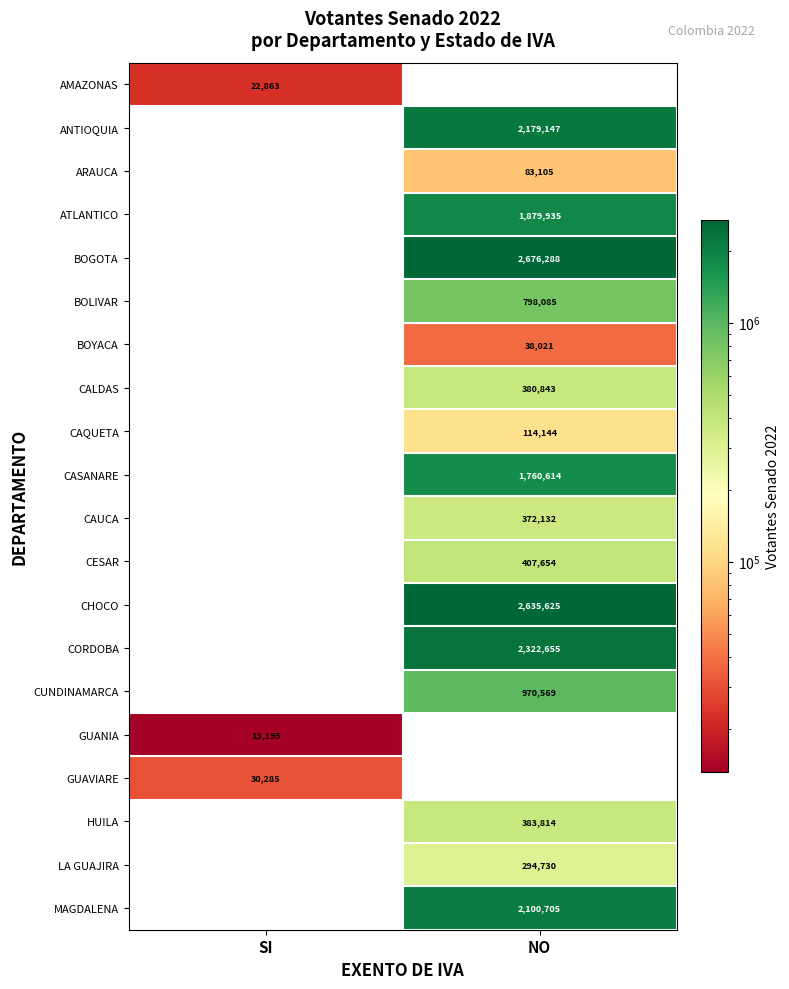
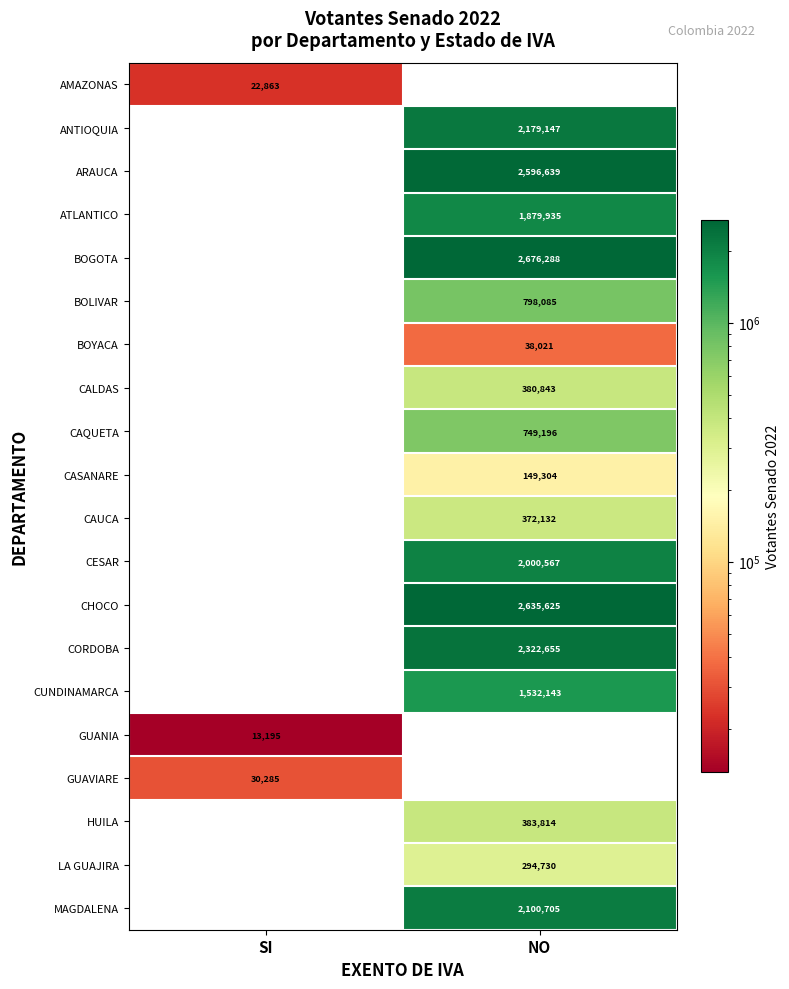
ARAUCA, NO: 83,105 -> 2,596,639
CAQUETA, NO: 114,144 -> 749,196
CASANARE, NO: 1,760,614 -> 149,304
CESAR, NO: 407,654 -> 2,000,567
CUNDINAMARCA, NO: 970,569 -> 1,532,143
